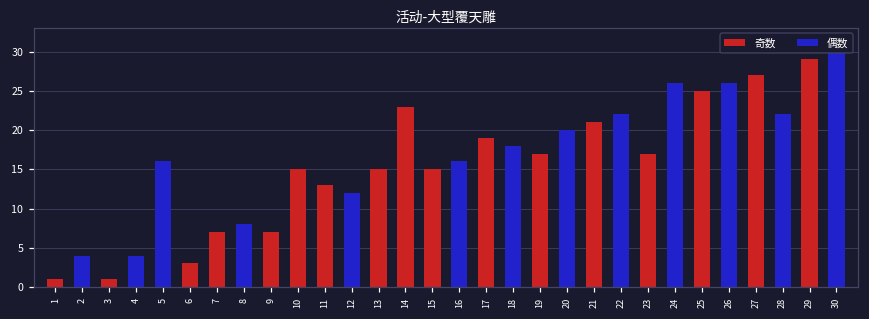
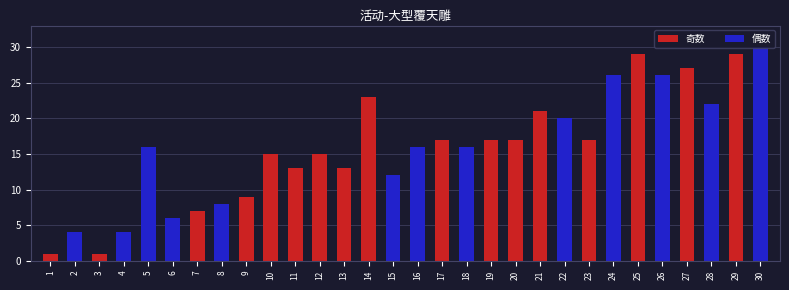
6: 3 -> 6
9: 7 -> 9
12: 12 -> 15
13: 15 -> 13
15: 15 -> 12
17: 19 -> 17
18: 18 -> 16
20: 20 -> 17
22: 22 -> 20
25: 25 -> 29
